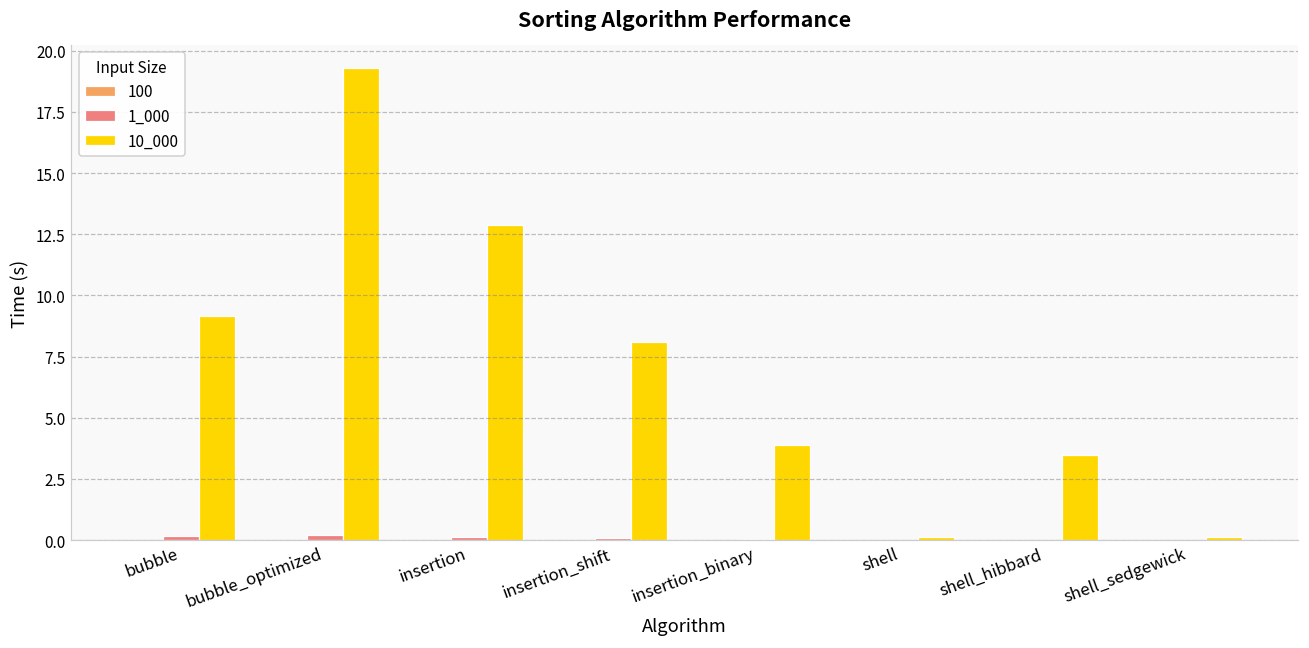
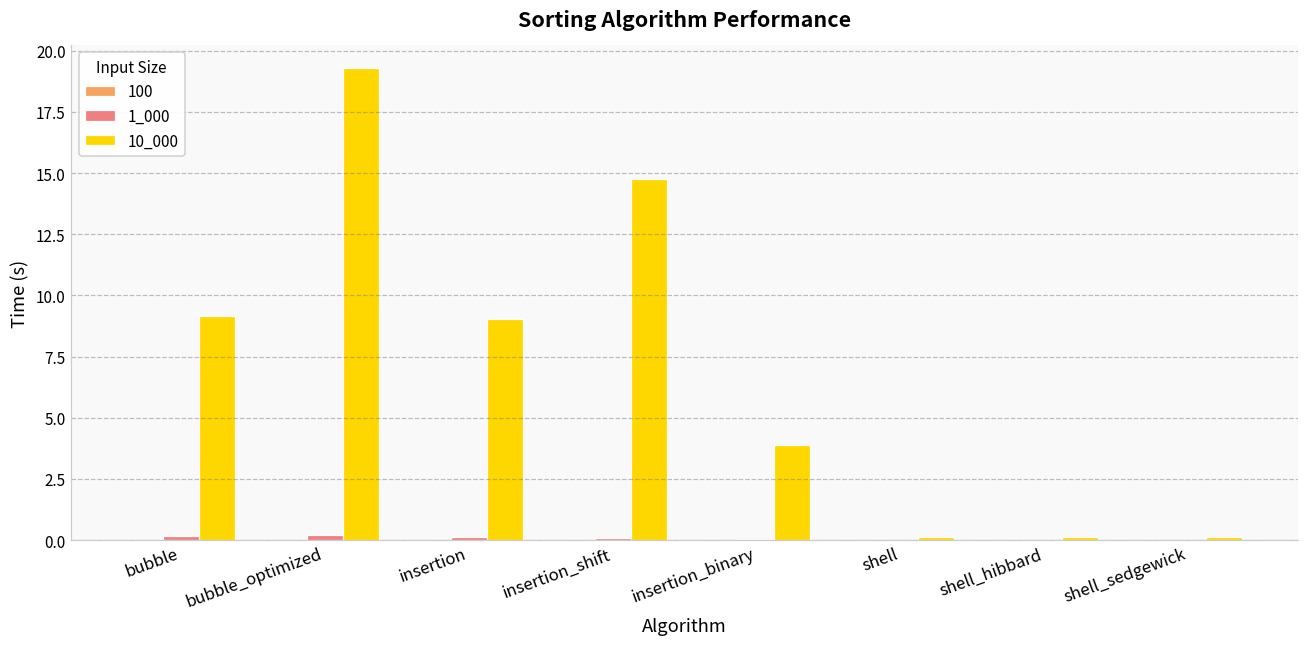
10_000, insertion: 12.9 -> 9.0
10_000, insertion_shift: 8.1 -> 14.8
10_000, shell_hibbard: 3.5 -> 0.1
